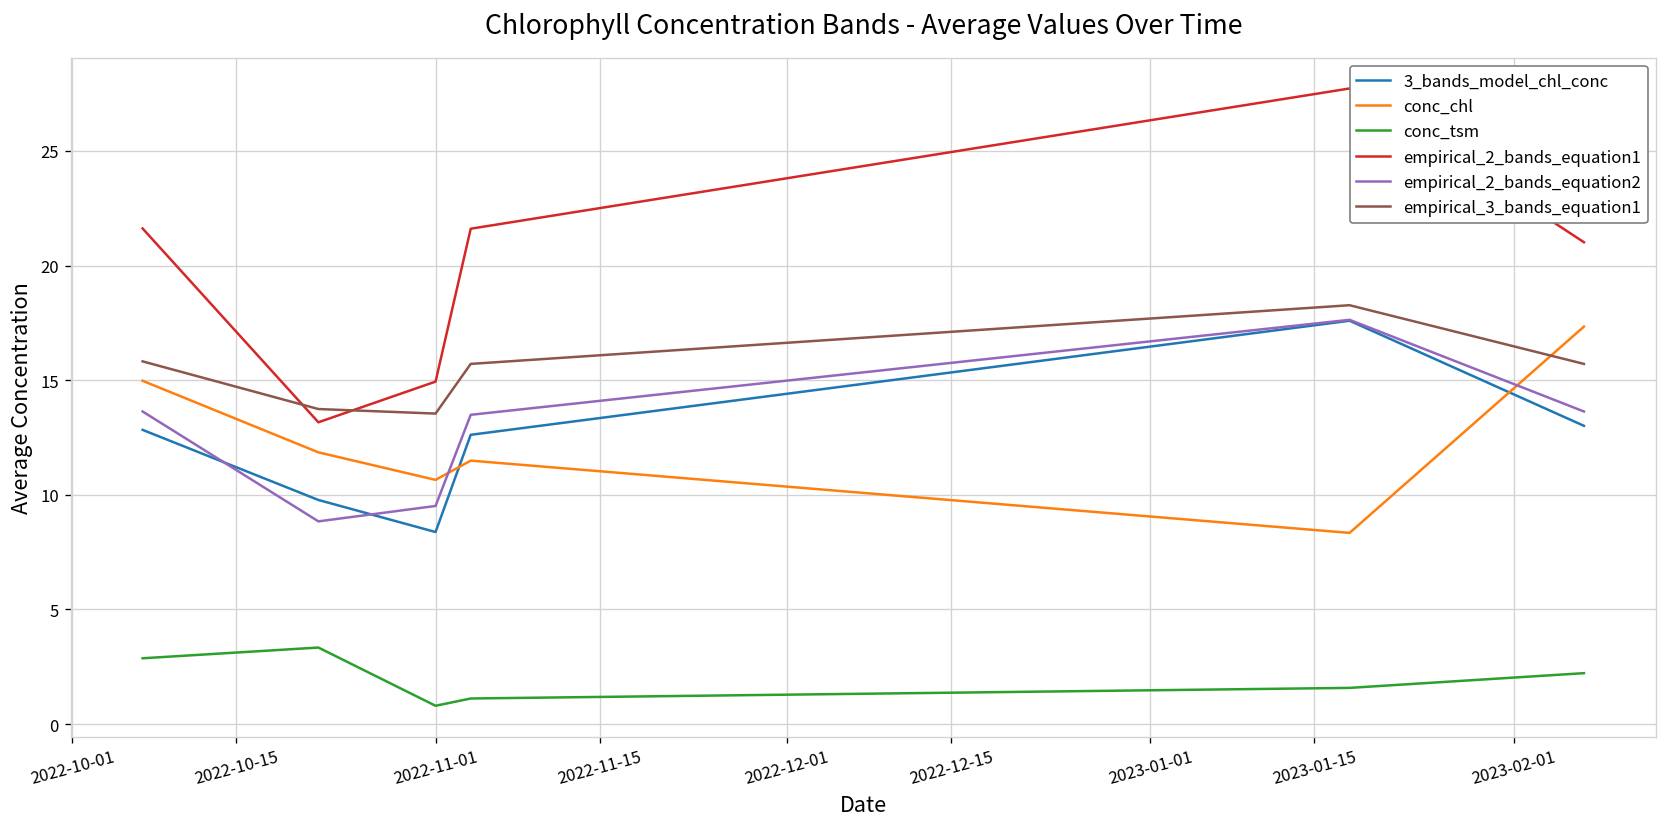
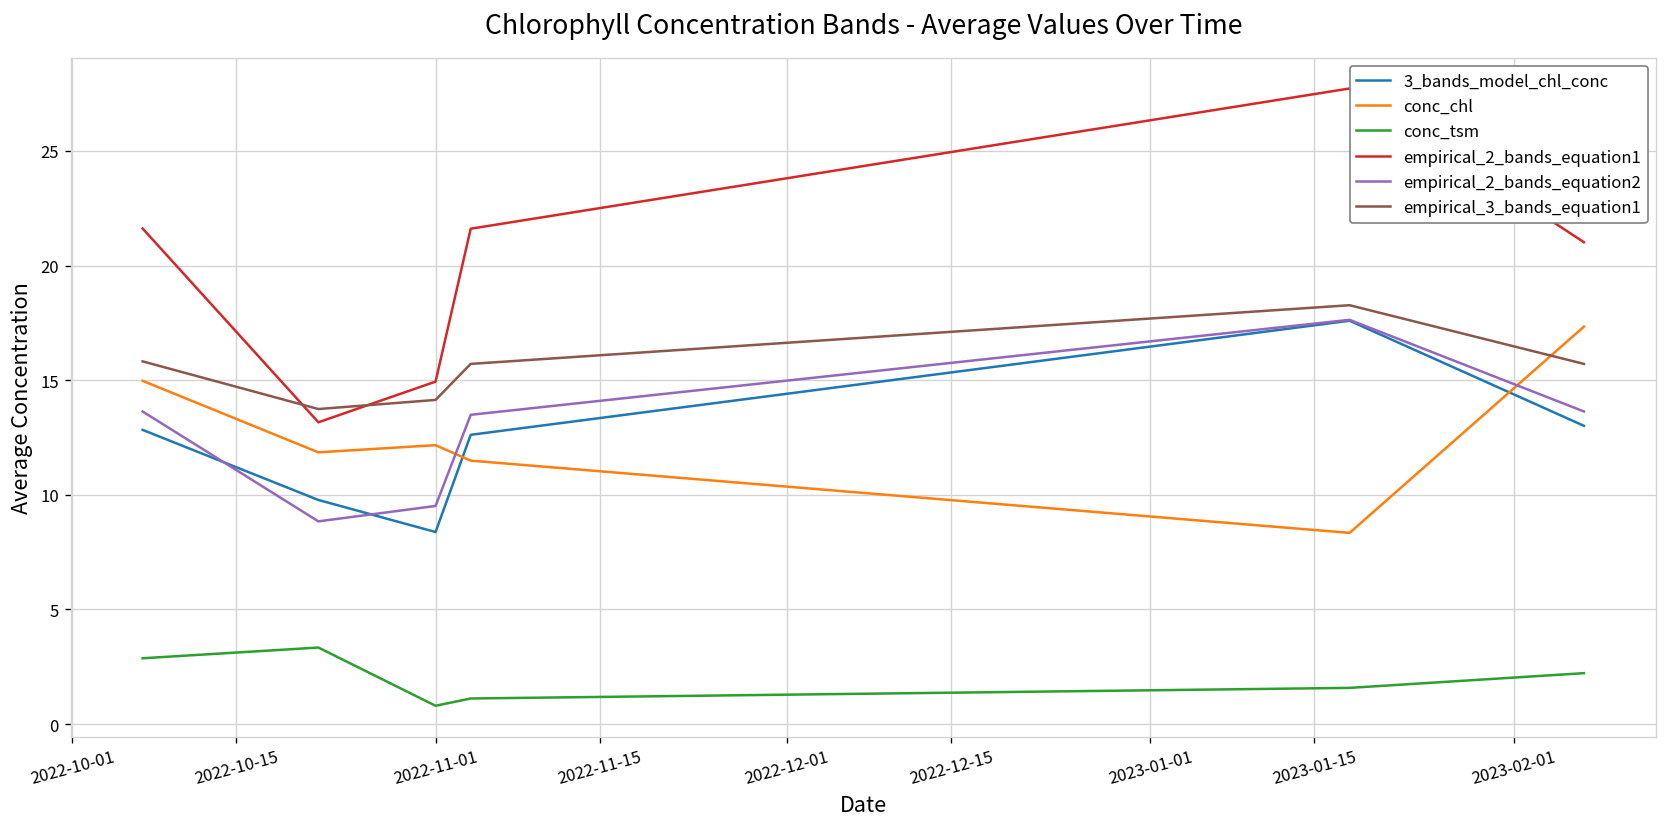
conc_chl, 2022-11-01: 10.7 -> 12.2
empirical_3_bands_equation1, 2022-11-01: 13.5 -> 14.1
